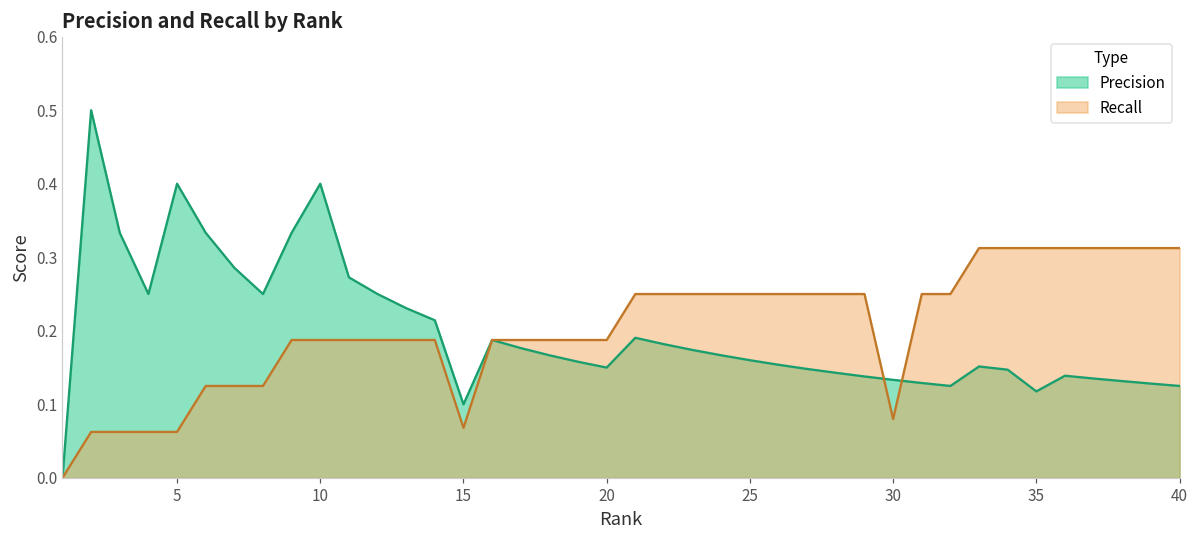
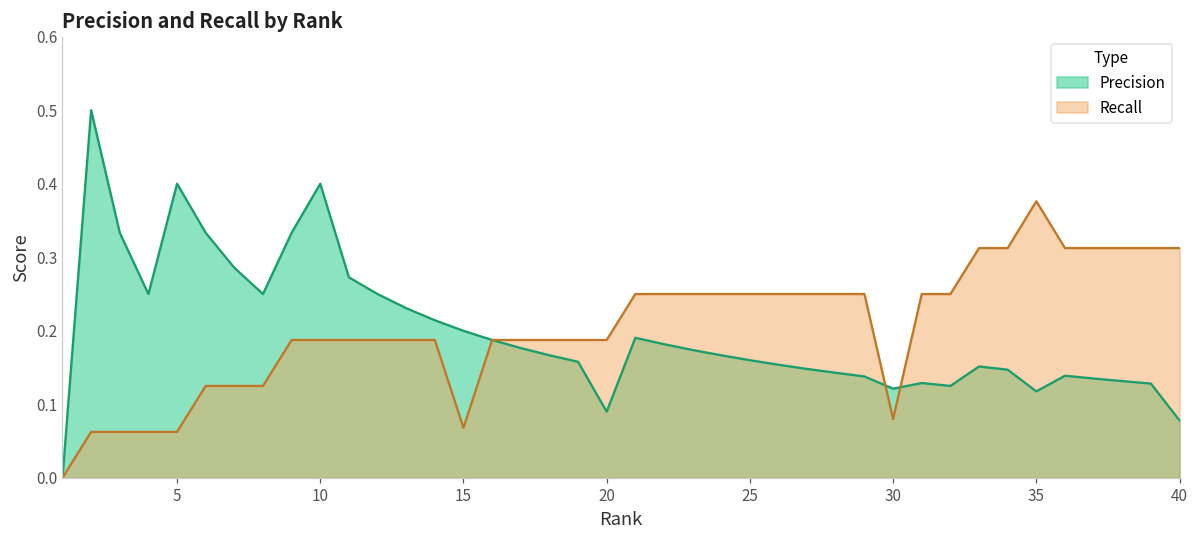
Precision, 15: 0.1 -> 0.2
Precision, 20: 0.15 -> 0.09
Precision, 30: 0.13 -> 0.12
Recall, 35: 0.31 -> 0.38
Precision, 40: 0.13 -> 0.08
